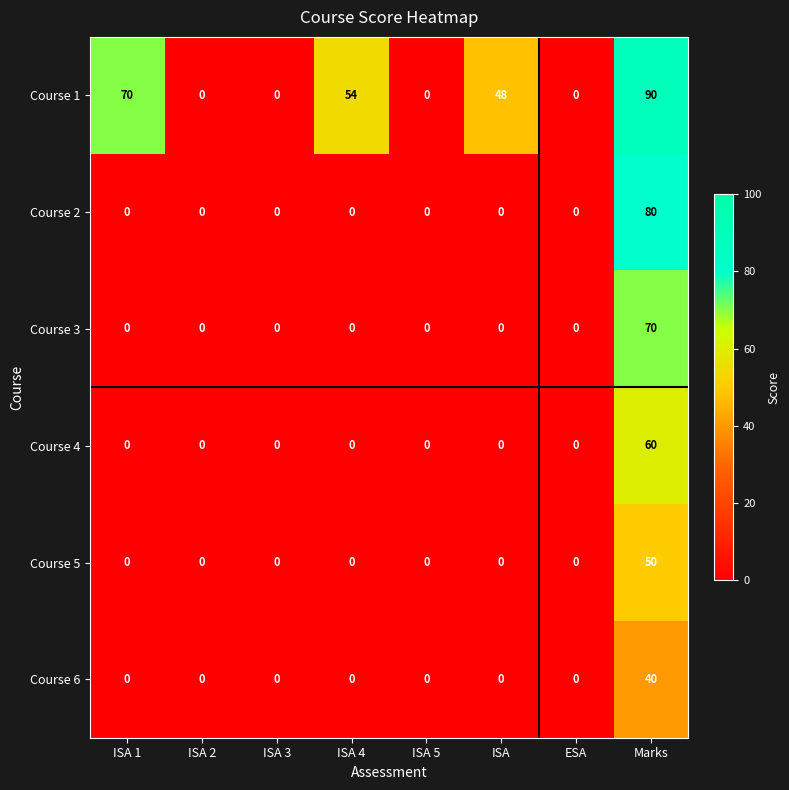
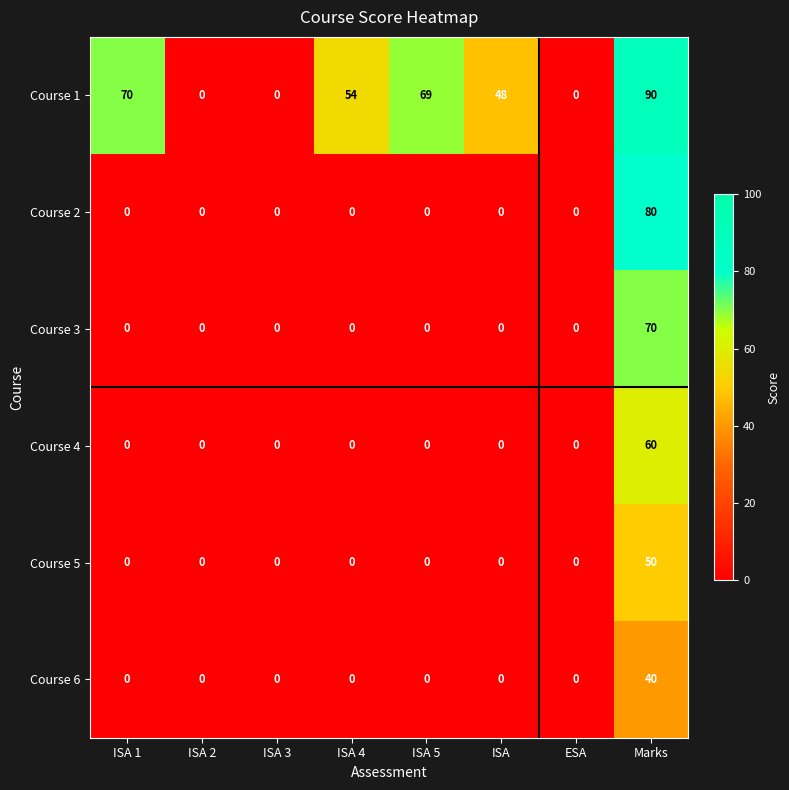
Course 1, ISA 5: 0 -> 69
